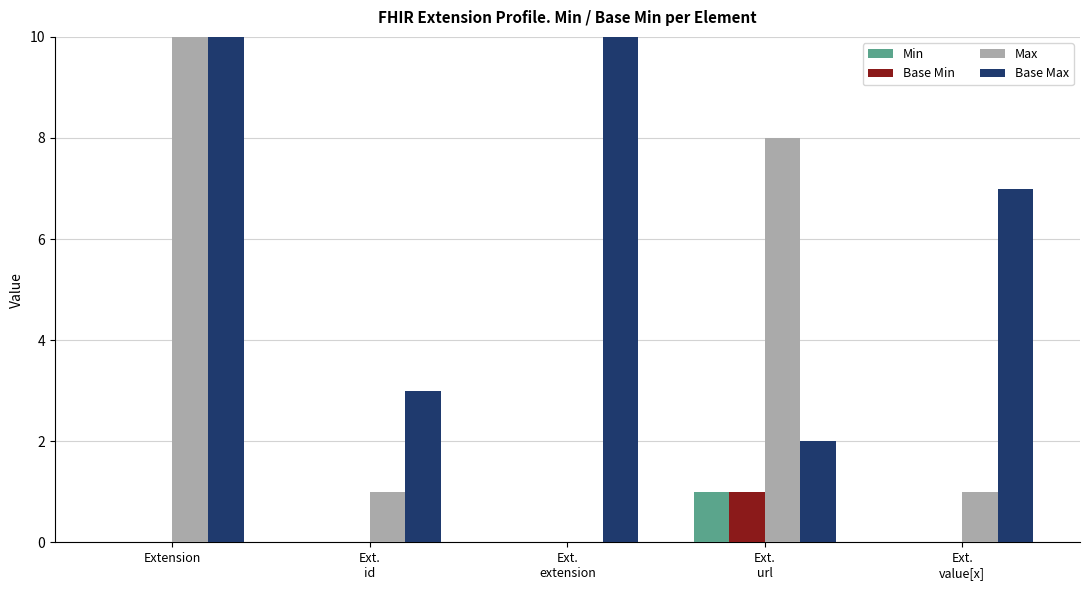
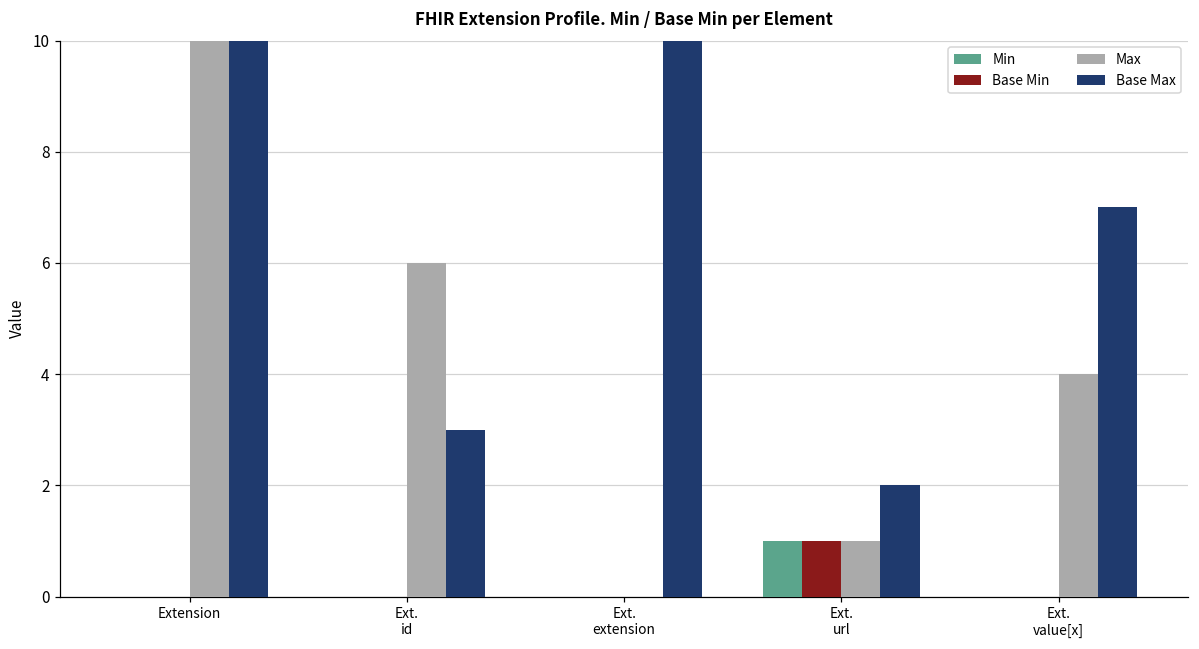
Max, Ext. id: 1 -> 6
Max, Ext. url: 8 -> 1
Max, Ext. value[x]: 1 -> 4
